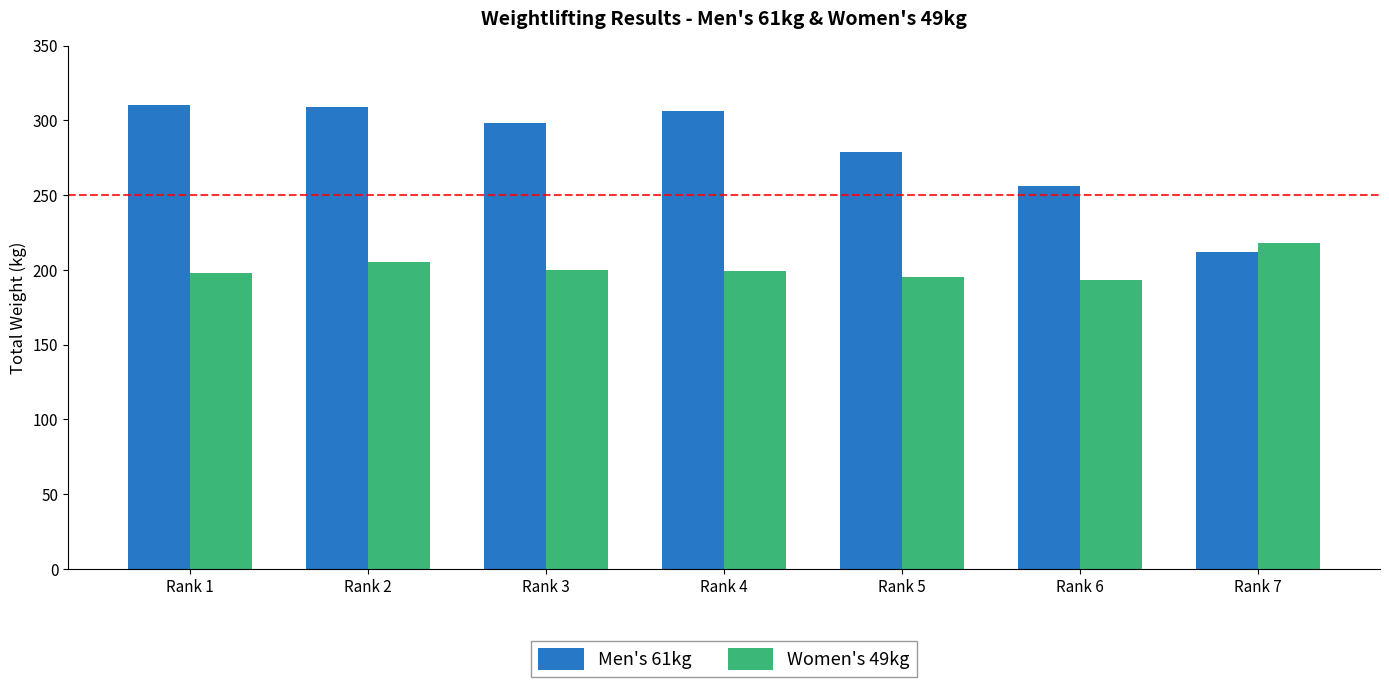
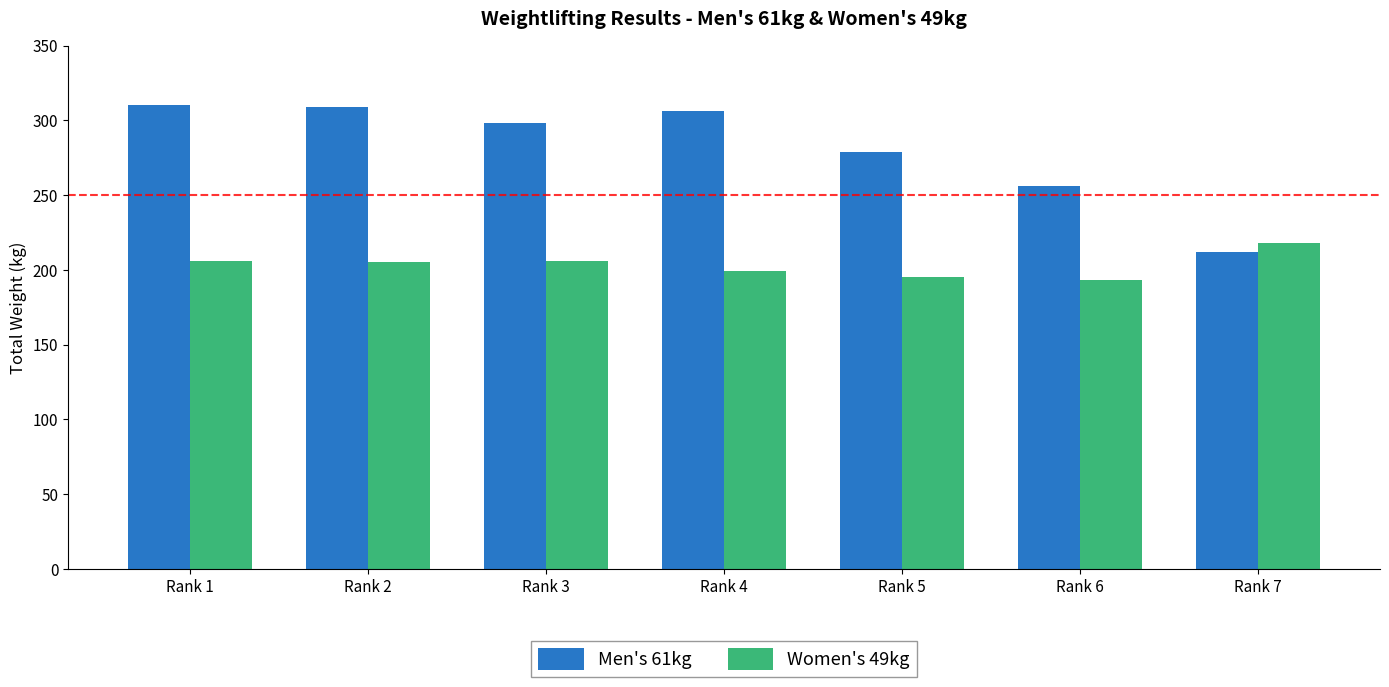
Women's 49kg, Rank 1: 198 -> 206
Women's 49kg, Rank 3: 200 -> 206
